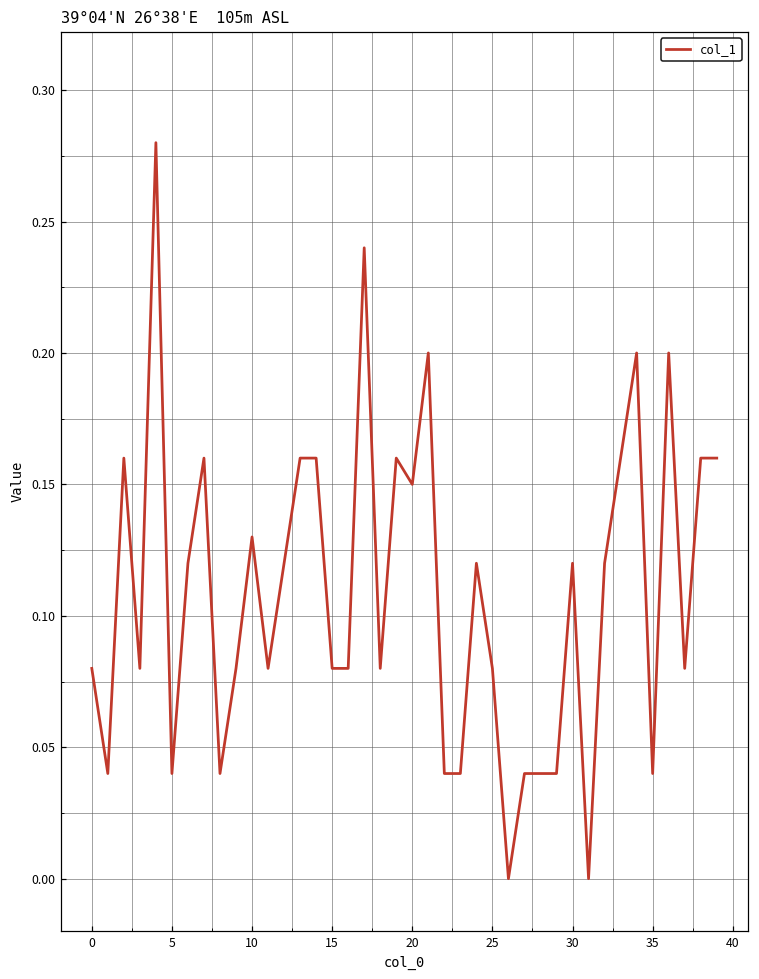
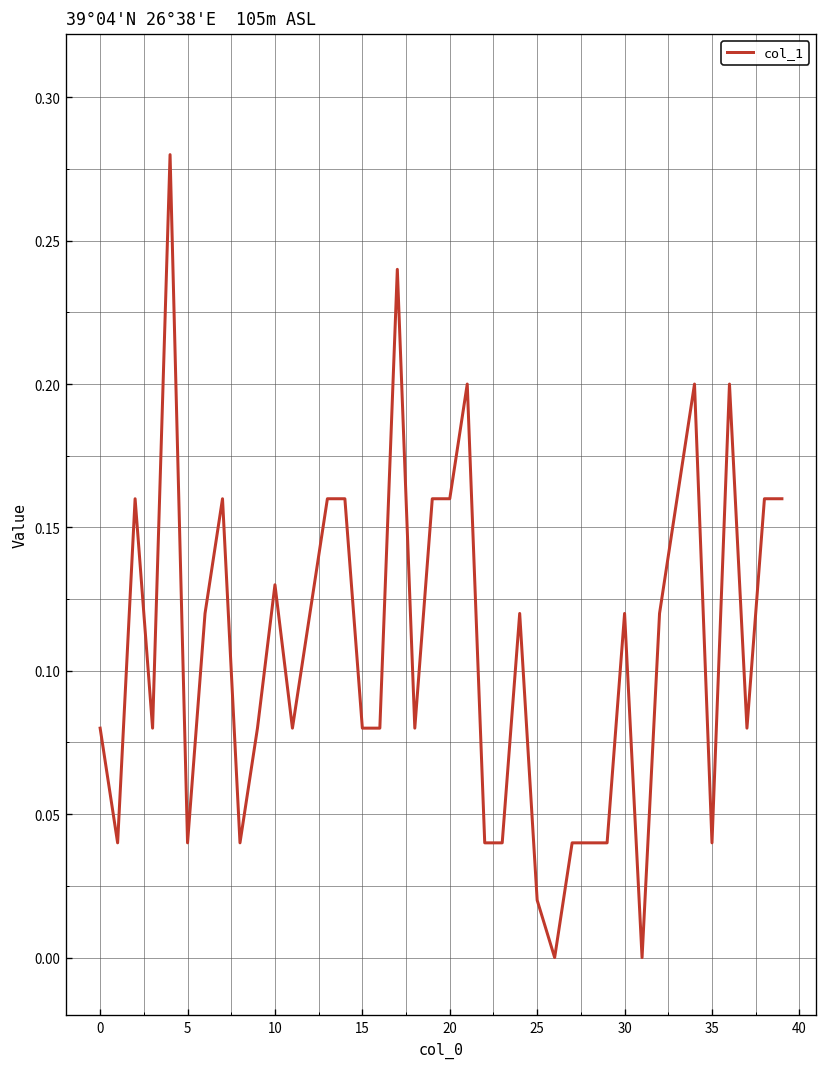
20: 0.15 -> 0.16
25: 0.08 -> 0.02
